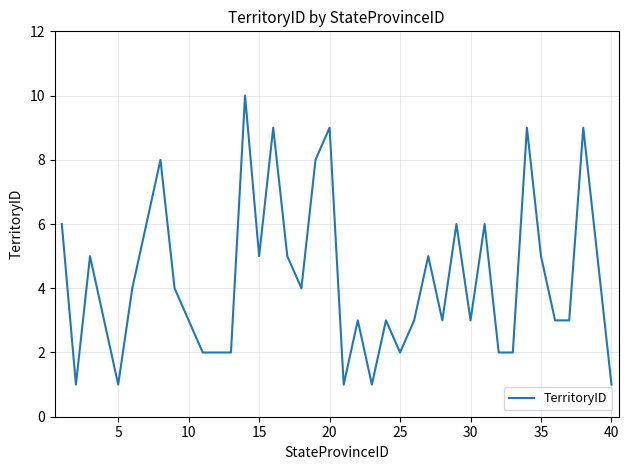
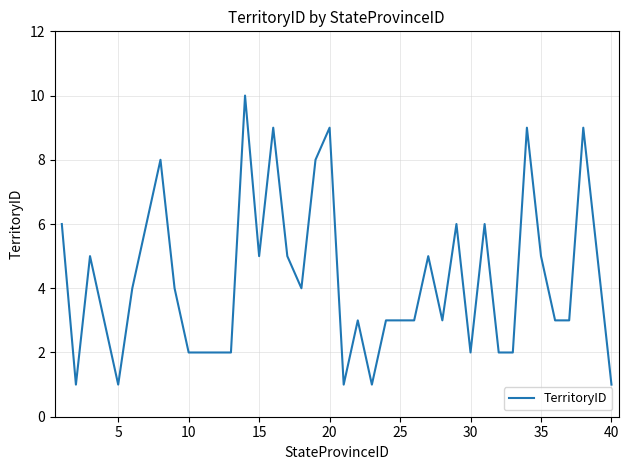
10: 3 -> 2
25: 2 -> 3
30: 3 -> 2
